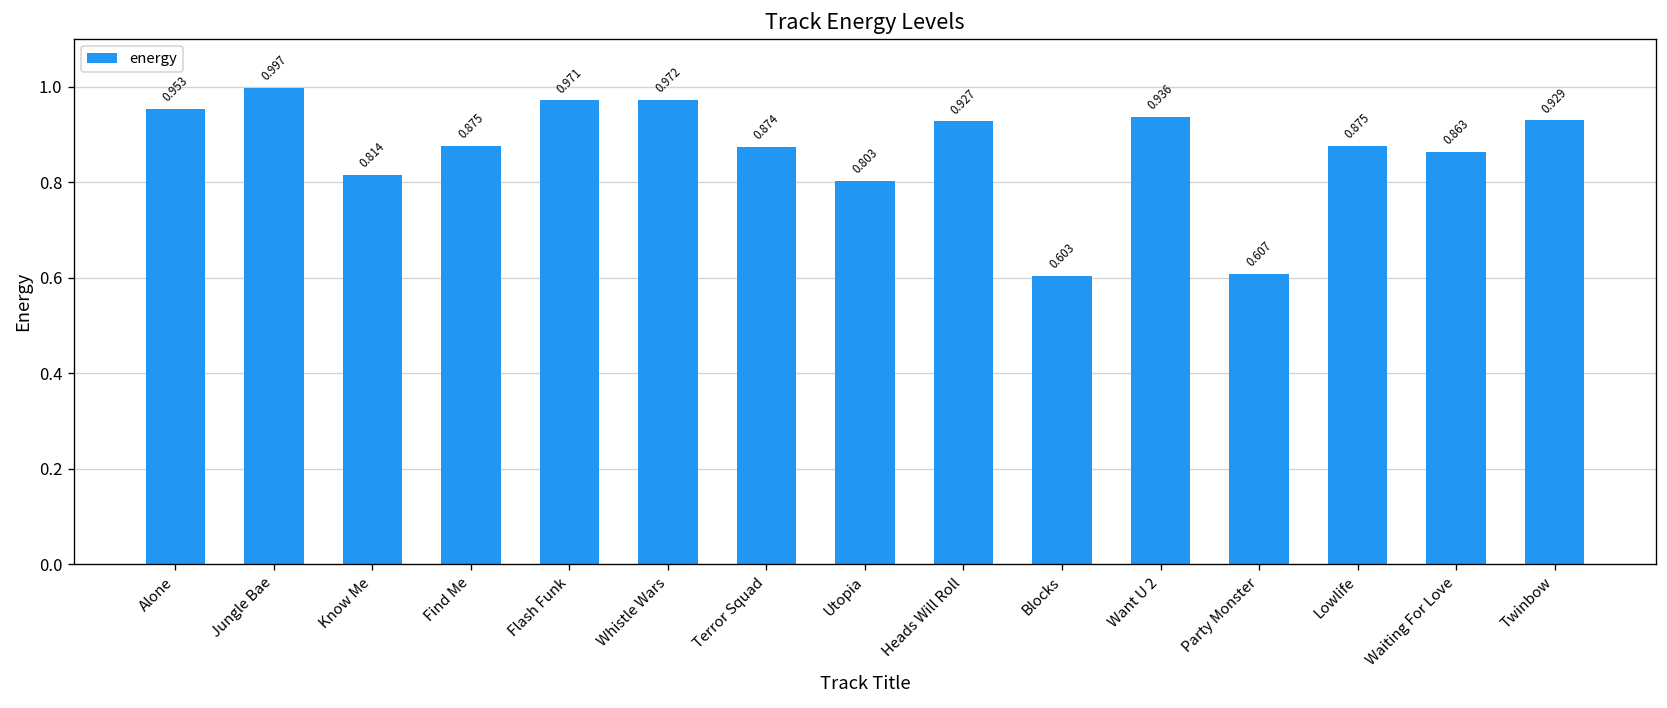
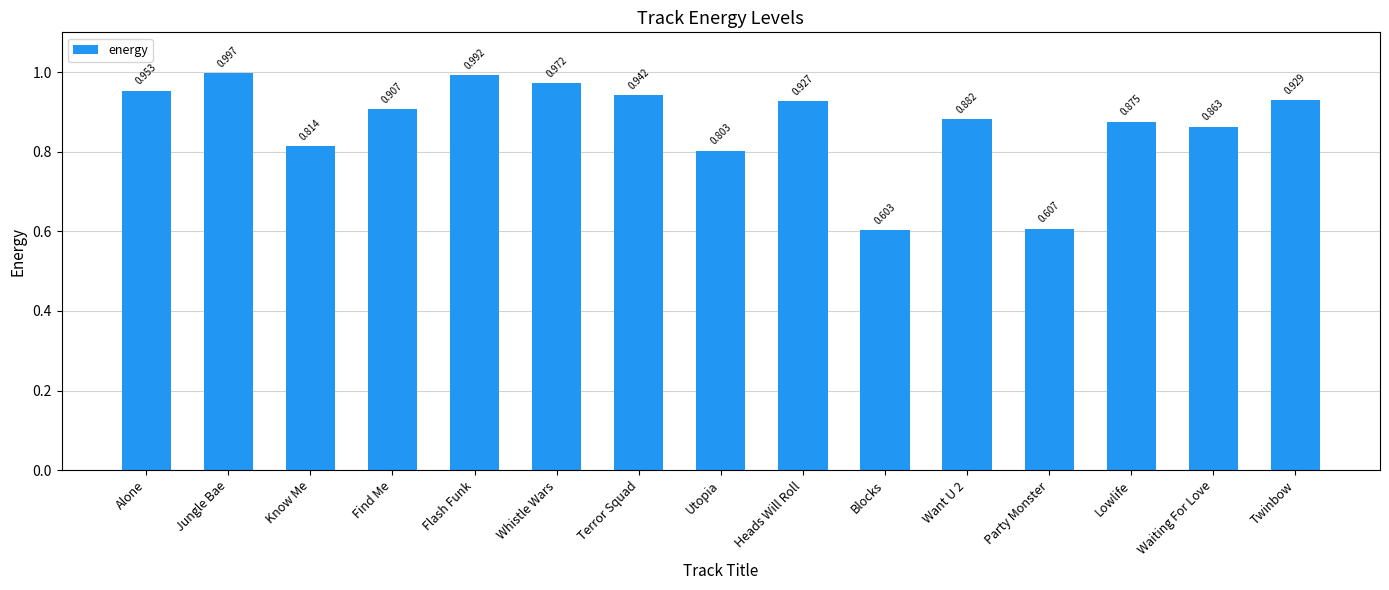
Find Me: 0.875 -> 0.907
Flash Funk: 0.971 -> 0.992
Terror Squad: 0.874 -> 0.942
Want U 2: 0.936 -> 0.882
